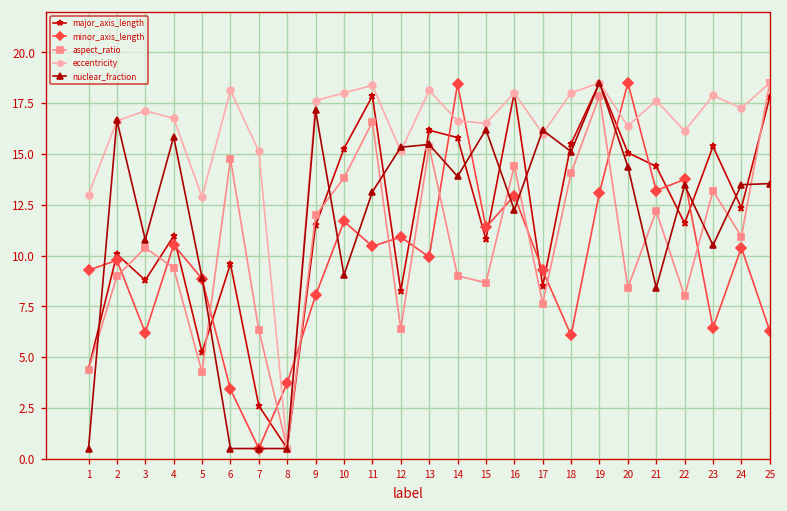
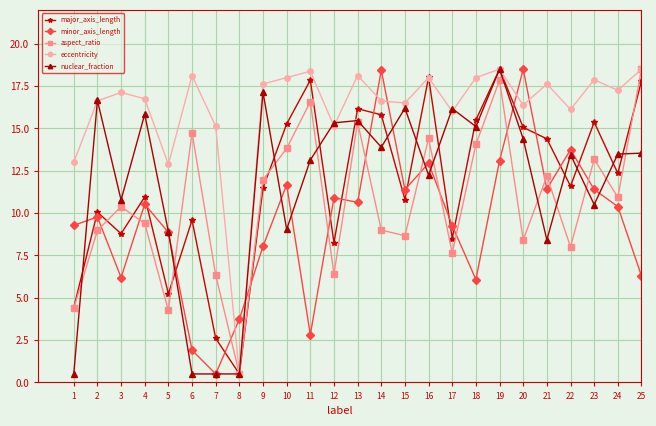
minor_axis_length, 6: 3.4 -> 1.9
minor_axis_length, 11: 10.5 -> 2.8
minor_axis_length, 13: 9.9 -> 10.6
minor_axis_length, 21: 13.2 -> 11.4
minor_axis_length, 23: 6.4 -> 11.4
